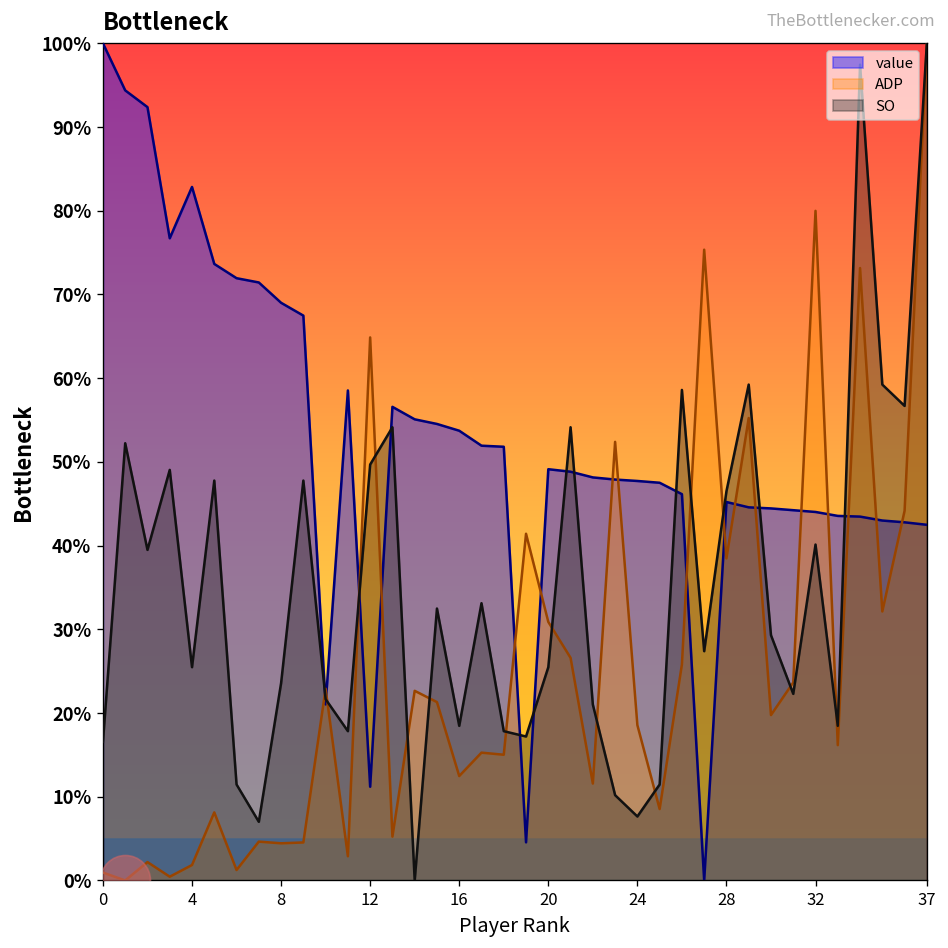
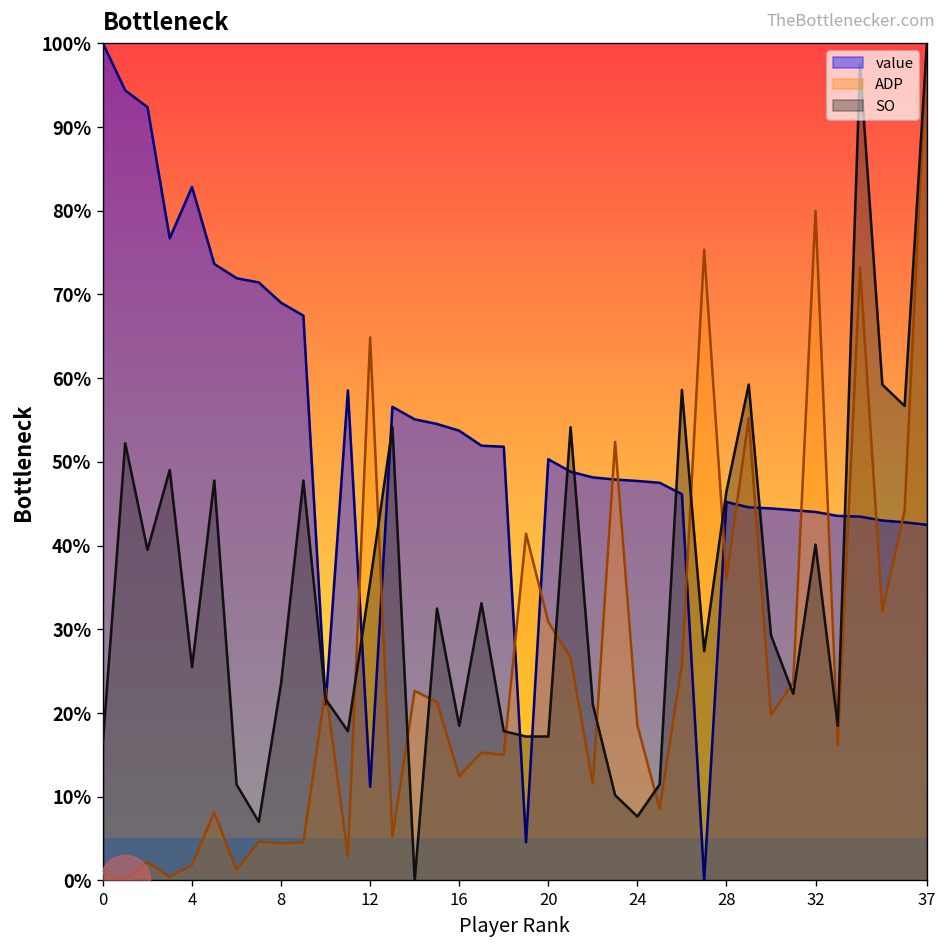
SO, 12: 50% -> 36%
value, 20: 49% -> 50%
SO, 20: 25% -> 17%
ADP, 28: 38% -> 36%
